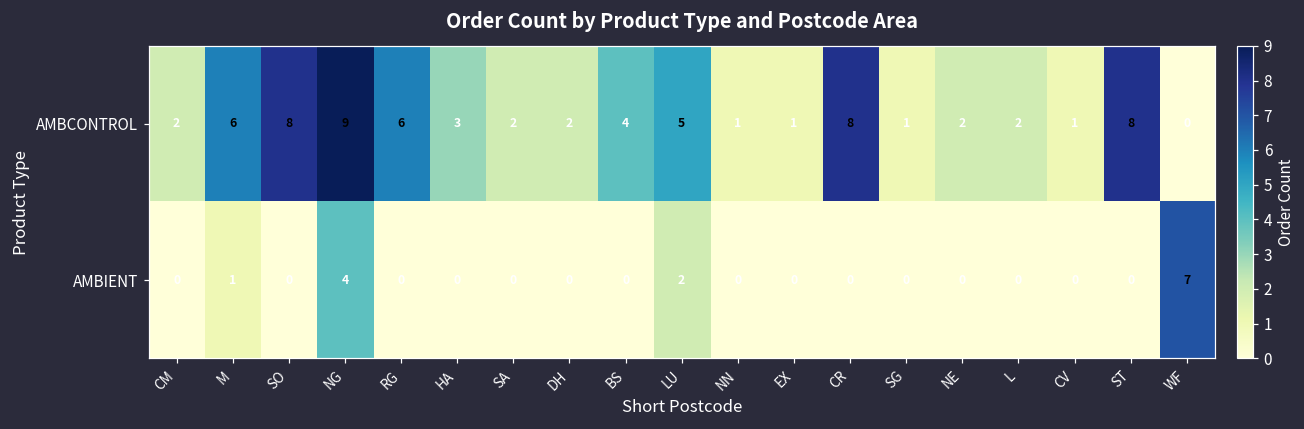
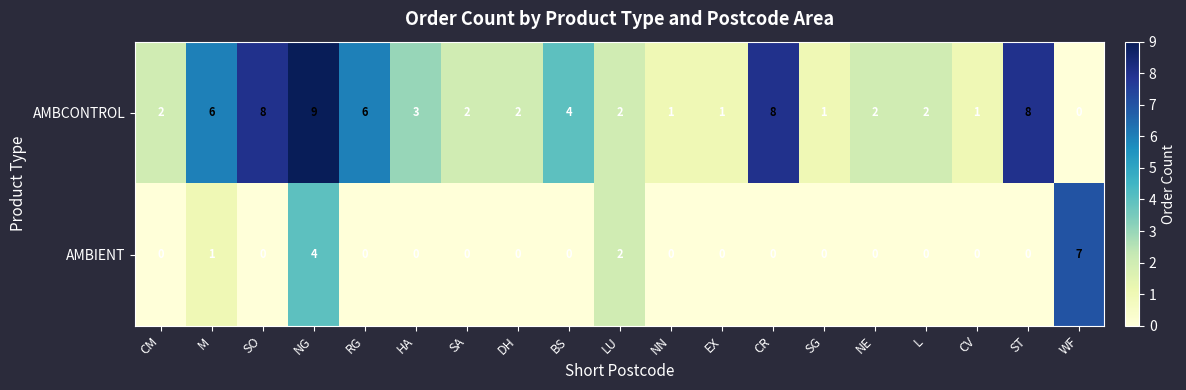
AMBCONTROL, LU: 5 -> 2
